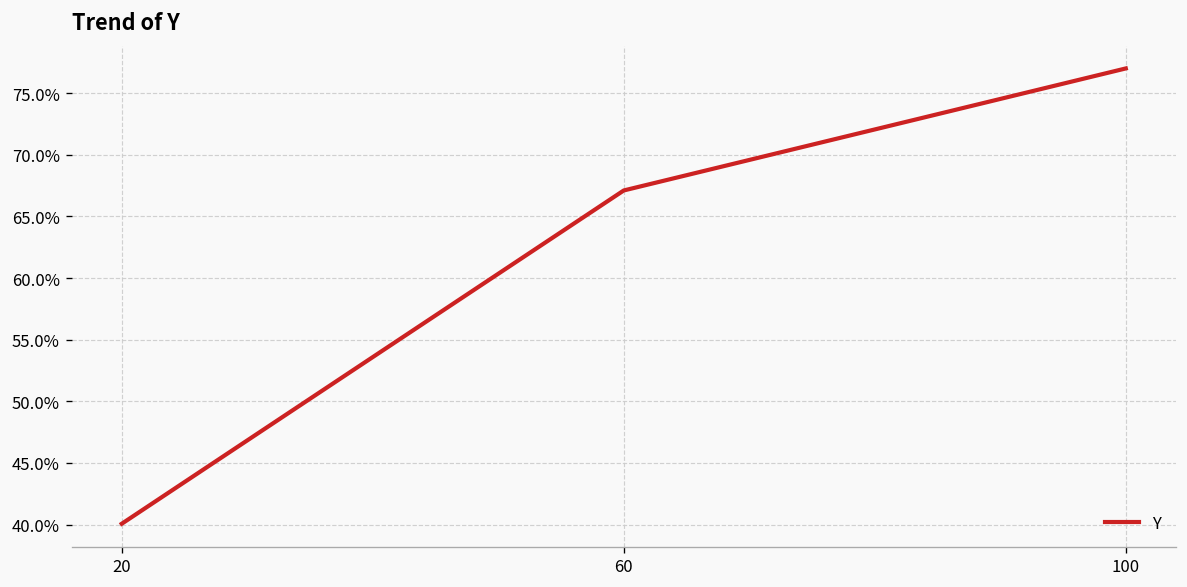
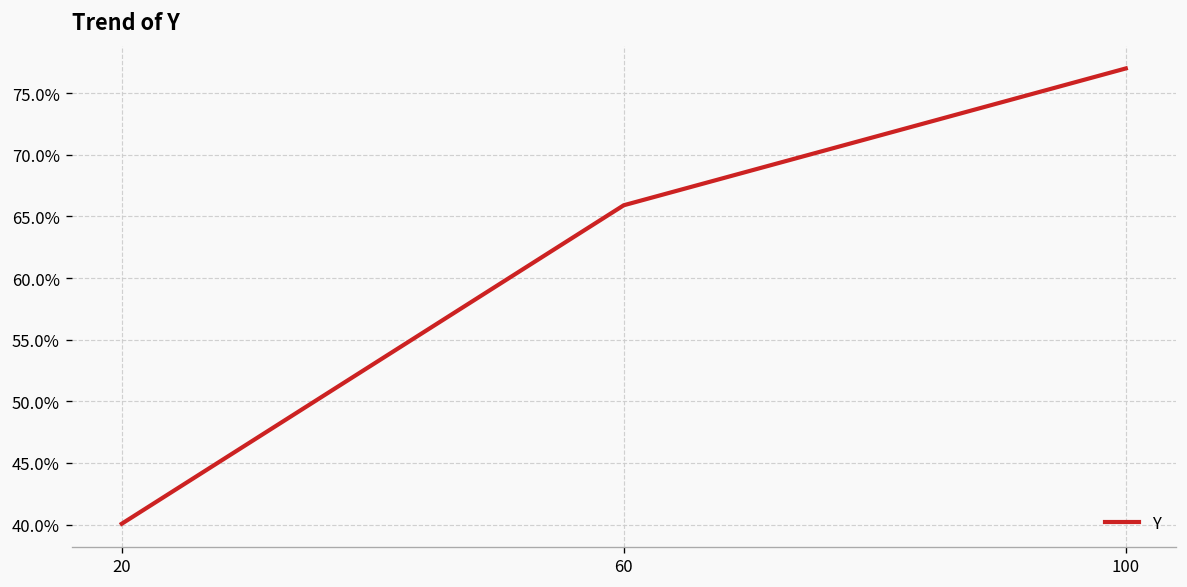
60: 67.1% -> 65.9%
